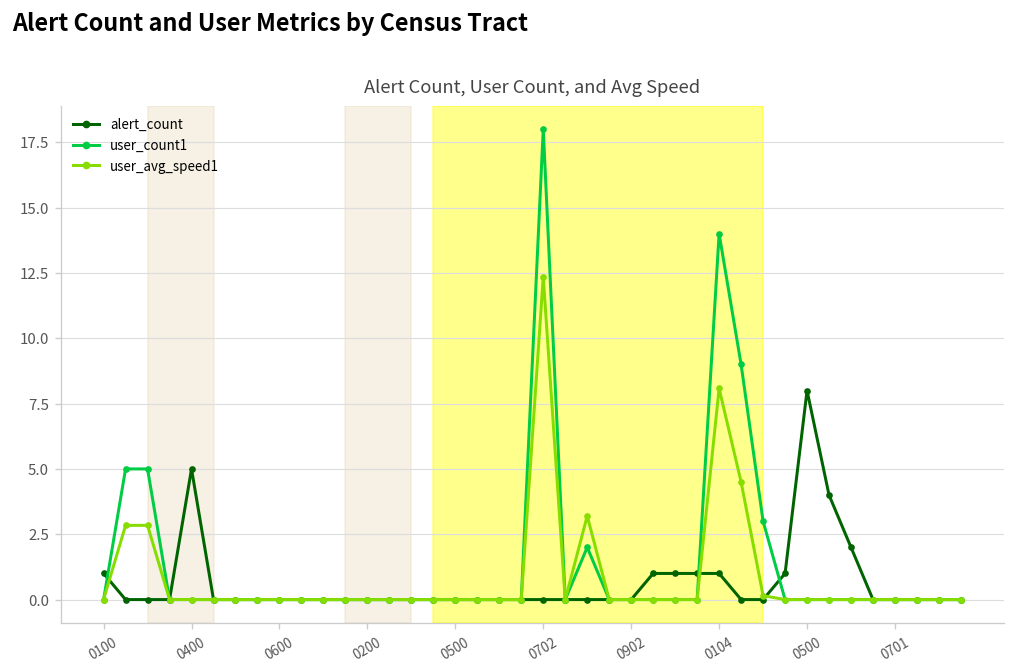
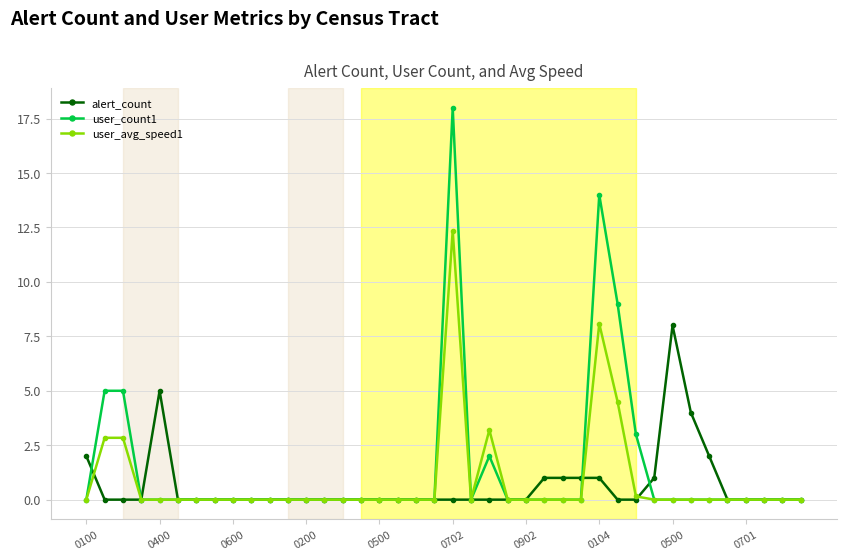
alert_count, 0100: 1 -> 2
